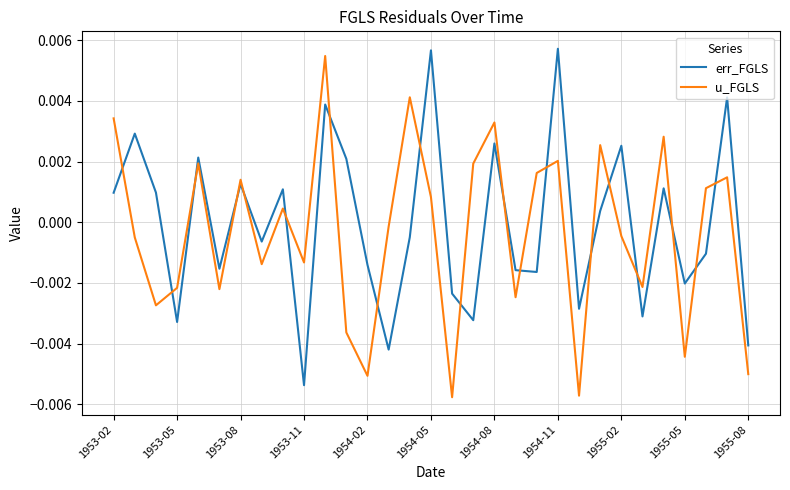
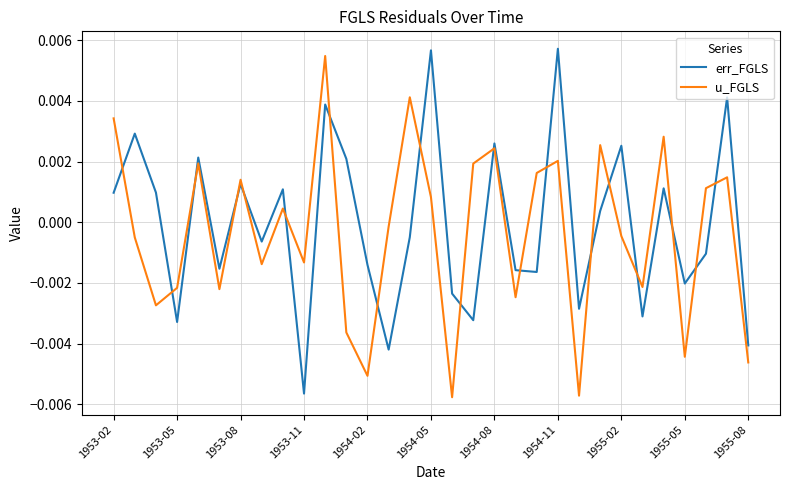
err_FGLS, 1953-11: -0.0054 -> -0.0056
u_FGLS, 1954-08: 0.0033 -> 0.0024
u_FGLS, 1955-08: -0.0050 -> -0.0046
